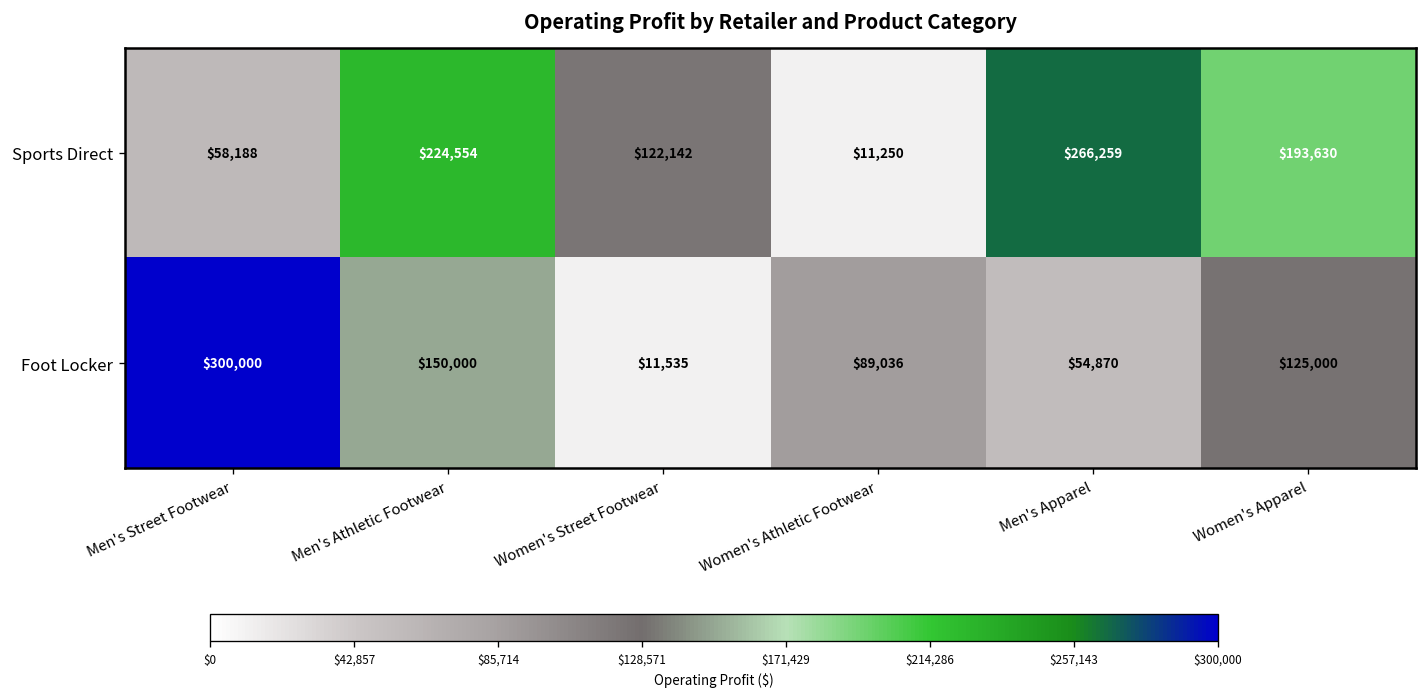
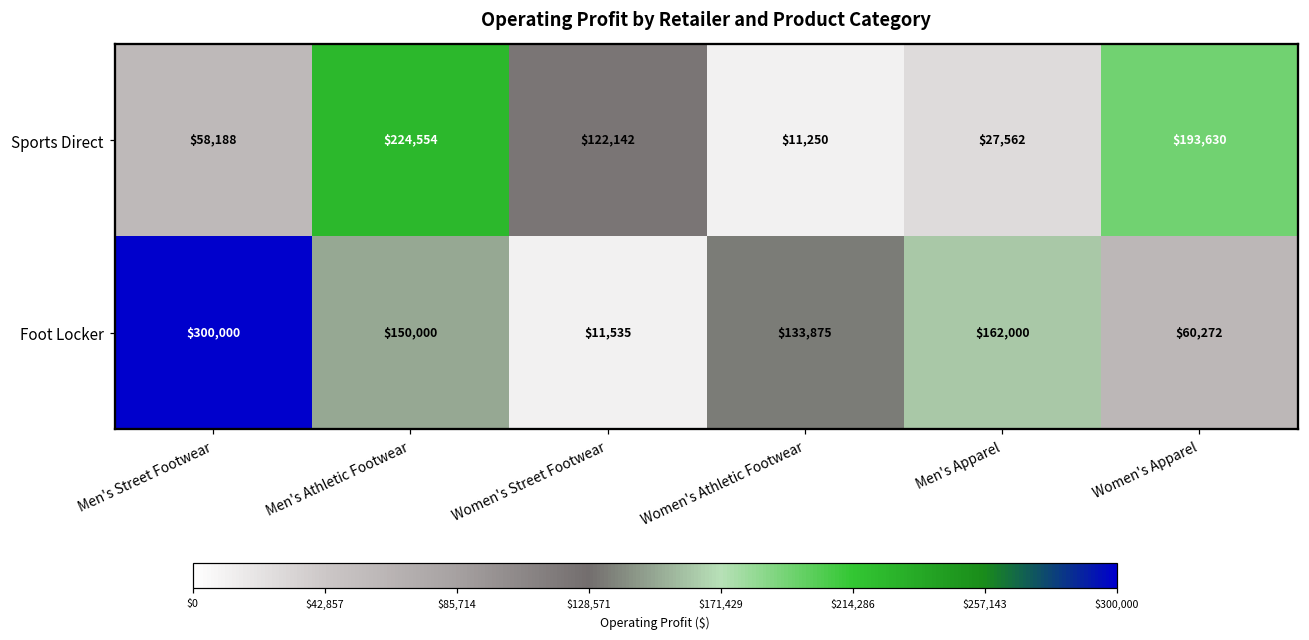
Sports Direct, Men's Apparel: $266,259 -> $27,562
Foot Locker, Women's Athletic Footwear: $89,036 -> $133,875
Foot Locker, Men's Apparel: $54,870 -> $162,000
Foot Locker, Women's Apparel: $125,000 -> $60,272
